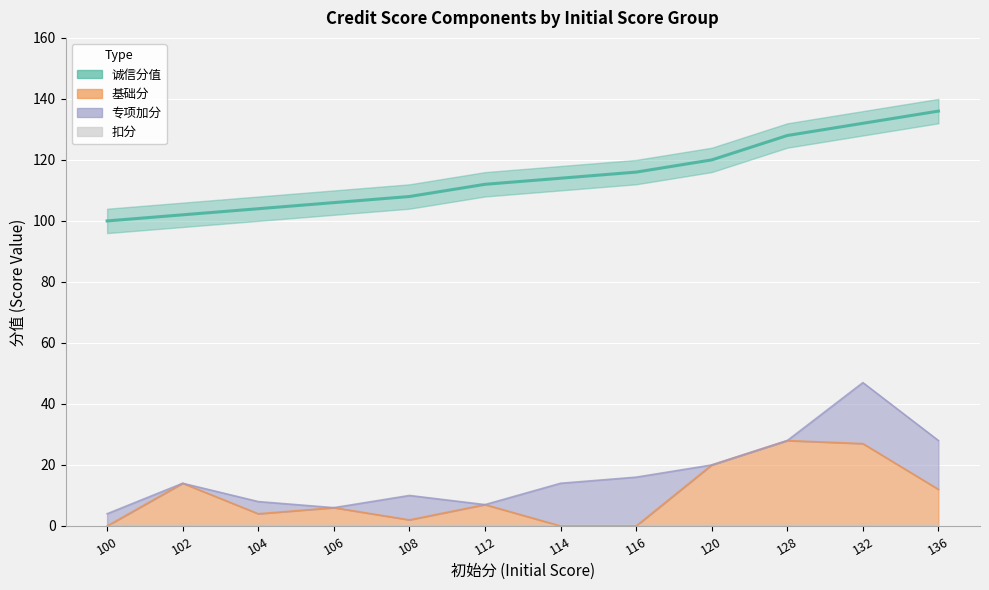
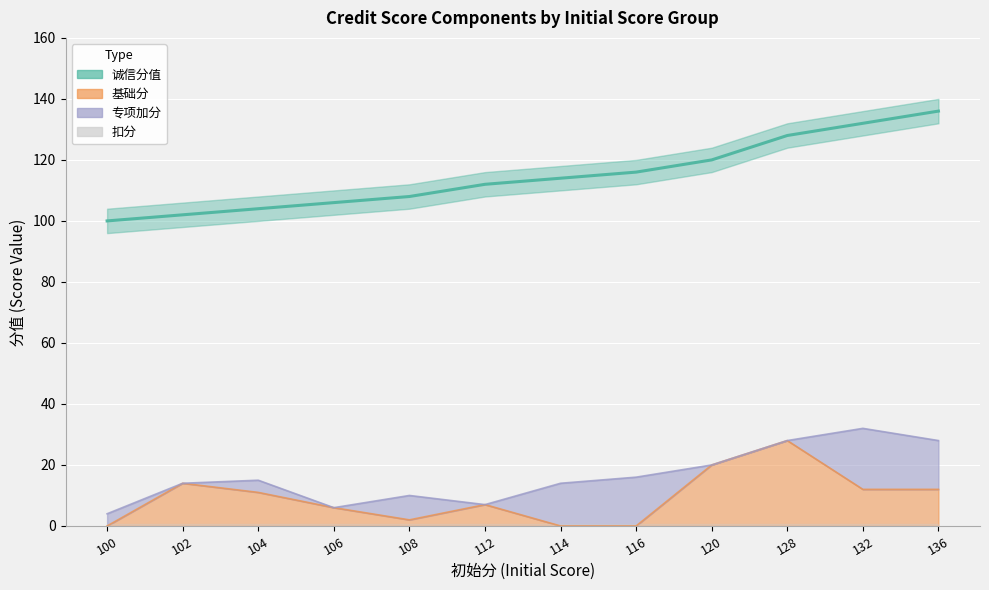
基础分, 104: 4 -> 11
基础分, 132: 27 -> 12
